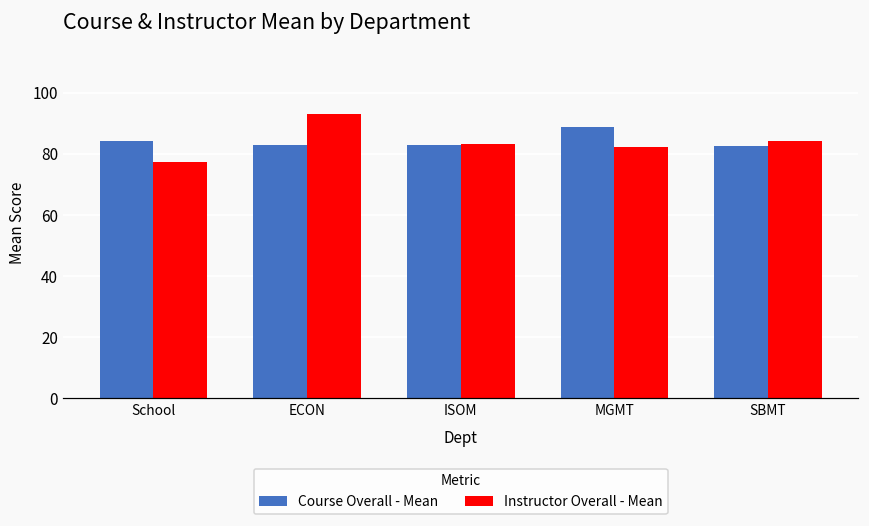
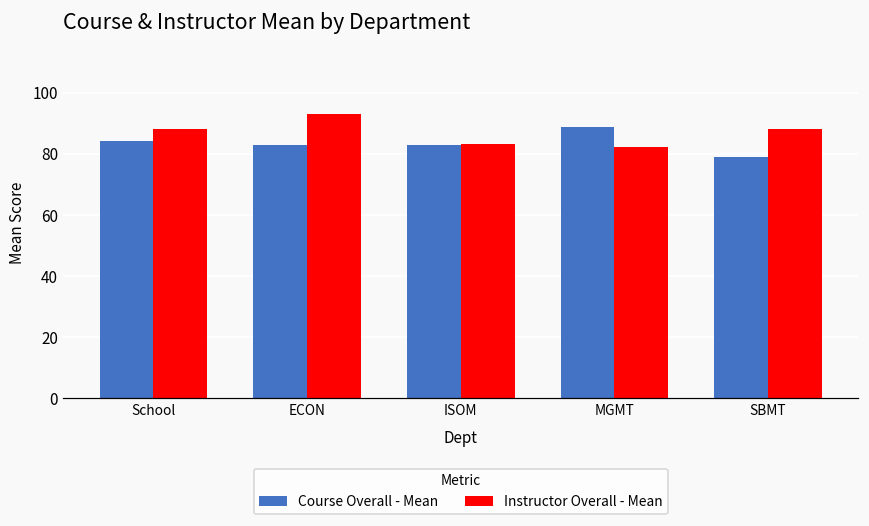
Instructor Overall - Mean, School: 78 -> 88
Course Overall - Mean, SBMT: 83 -> 79
Instructor Overall - Mean, SBMT: 84 -> 88
